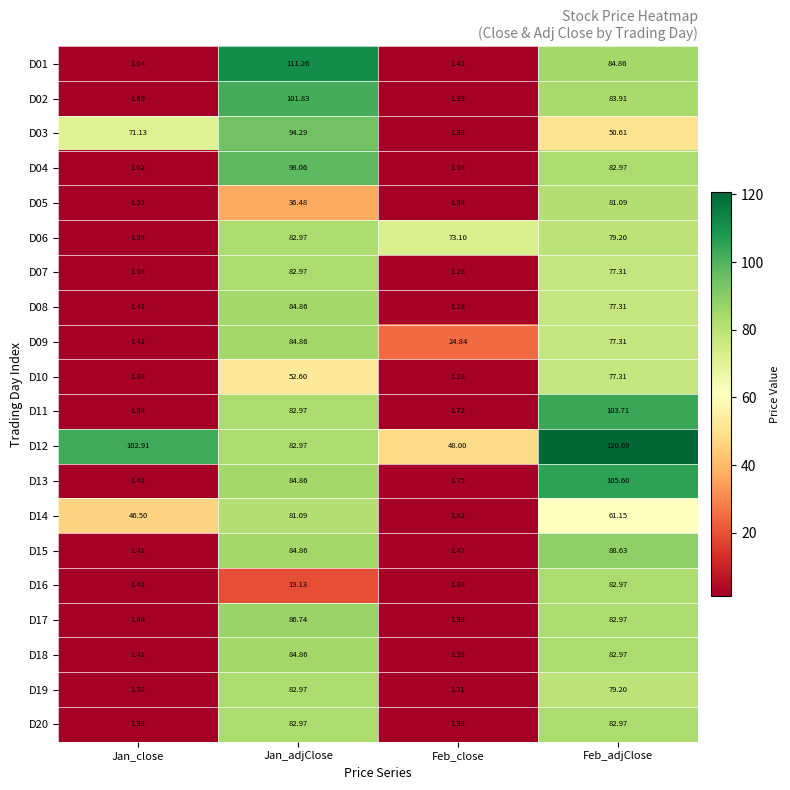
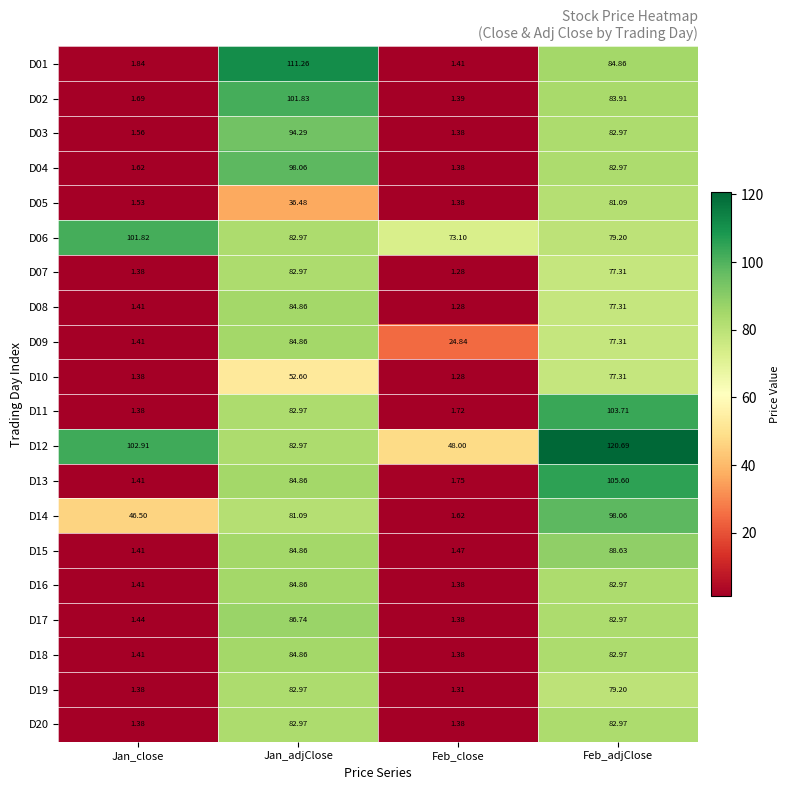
D03, Jan_close: 71.13 -> 1.56
D03, Feb_adjClose: 50.61 -> 82.97
D06, Jan_close: 1.38 -> 101.82
D14, Feb_adjClose: 61.15 -> 98.06
D16, Jan_adjClose: 19.13 -> 84.86
